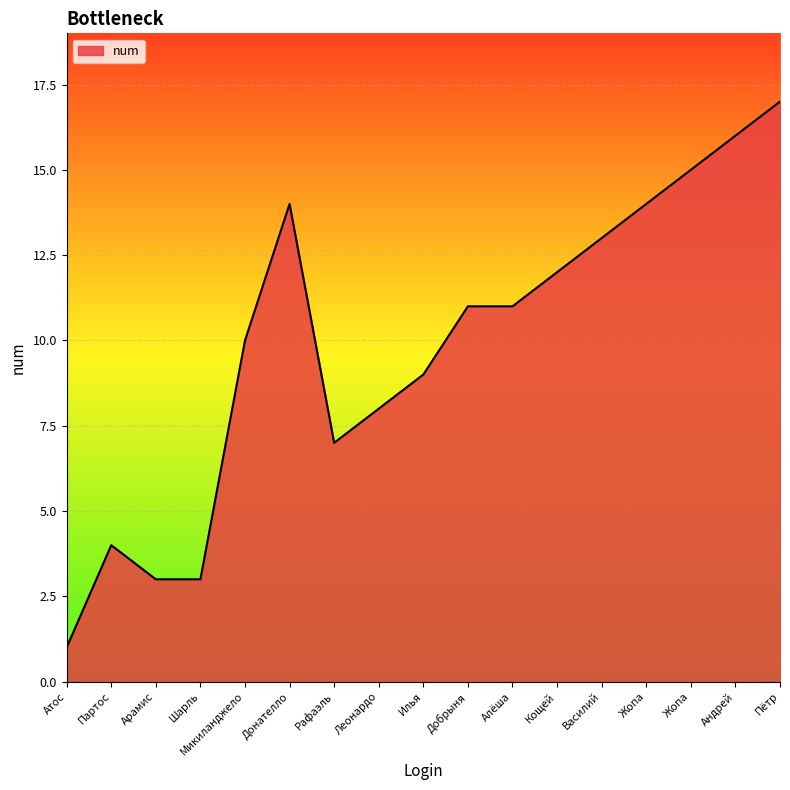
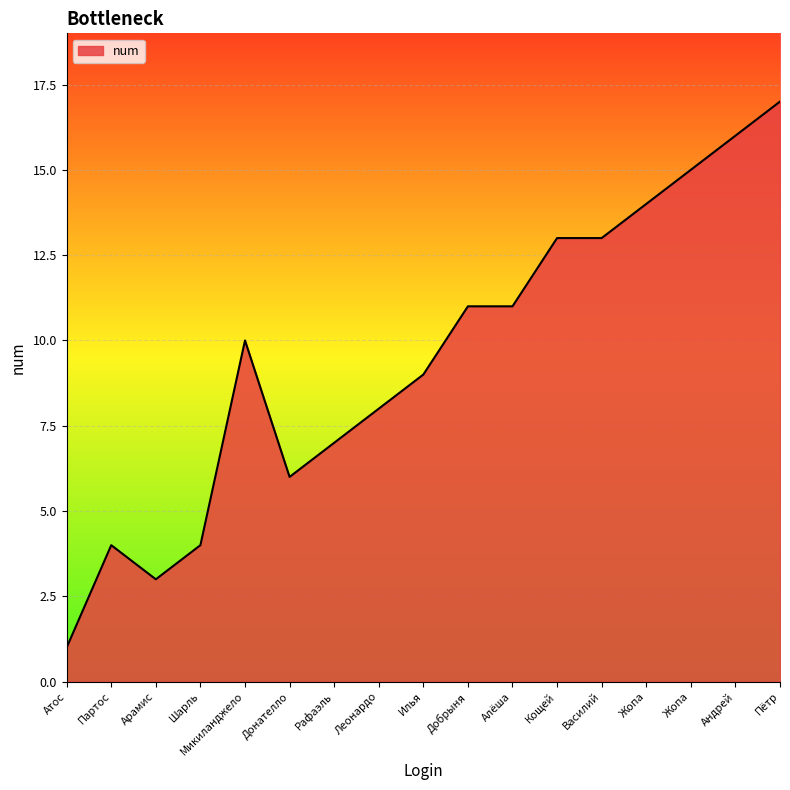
Шарль: 3 -> 4
Донателло: 14 -> 6
Кощей: 12 -> 13
